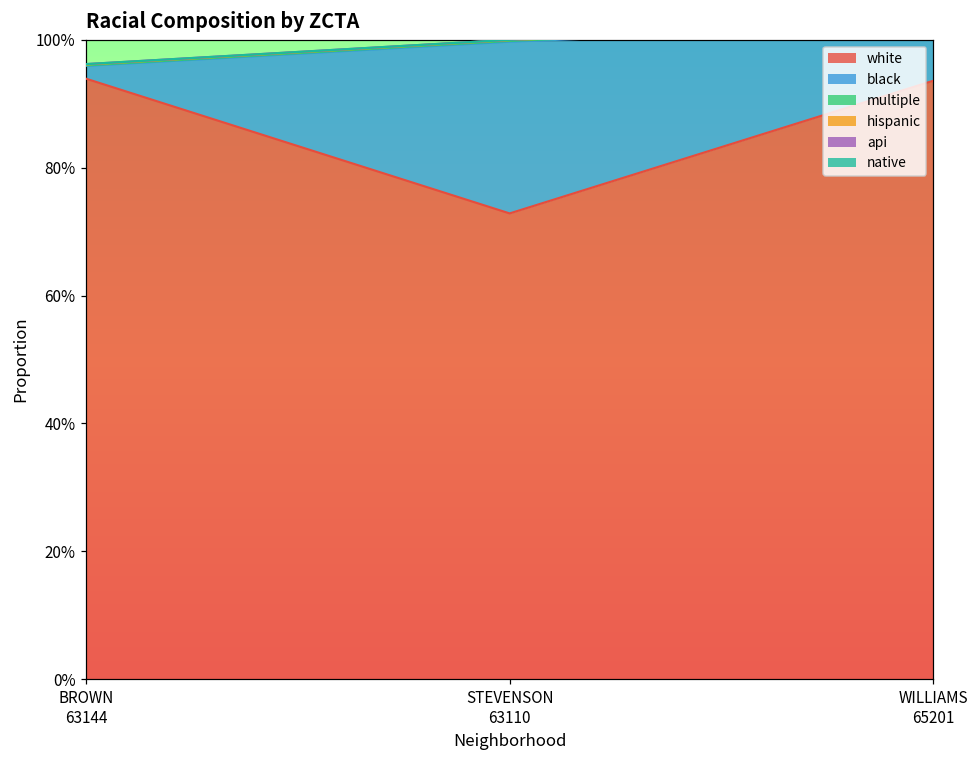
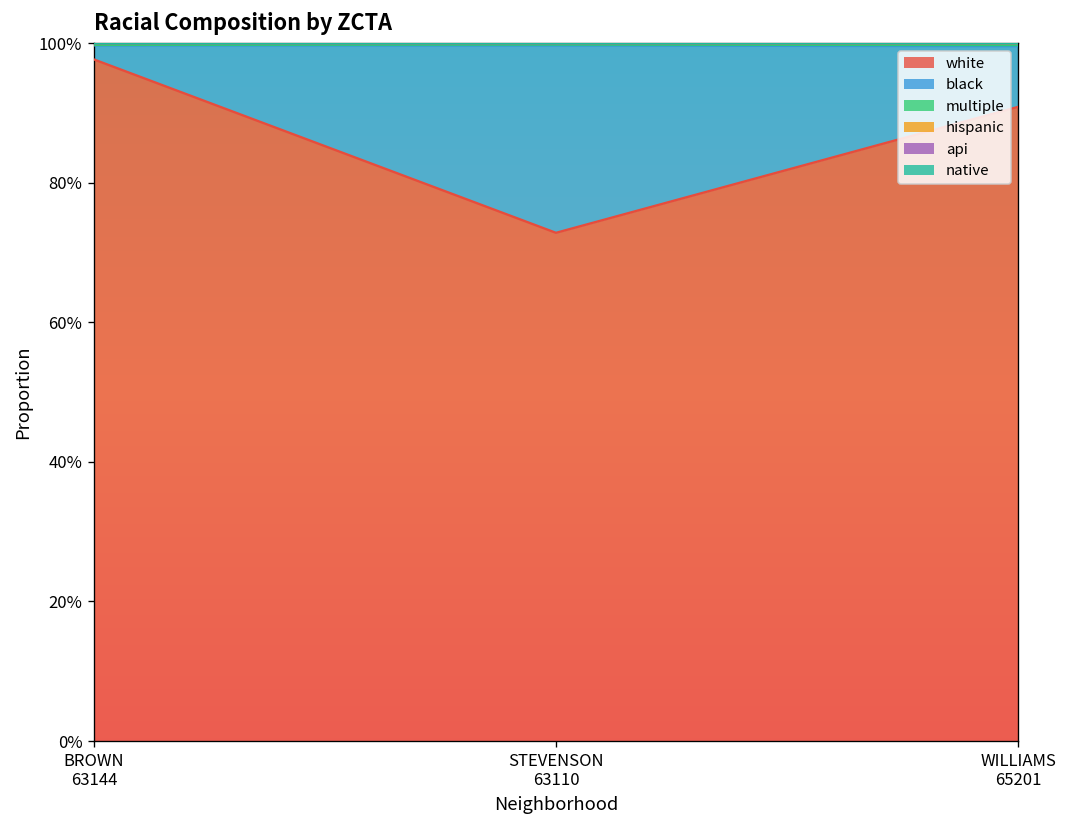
white, BROWN 63144: 94% -> 98%
white, WILLIAMS 65201: 94% -> 91%
